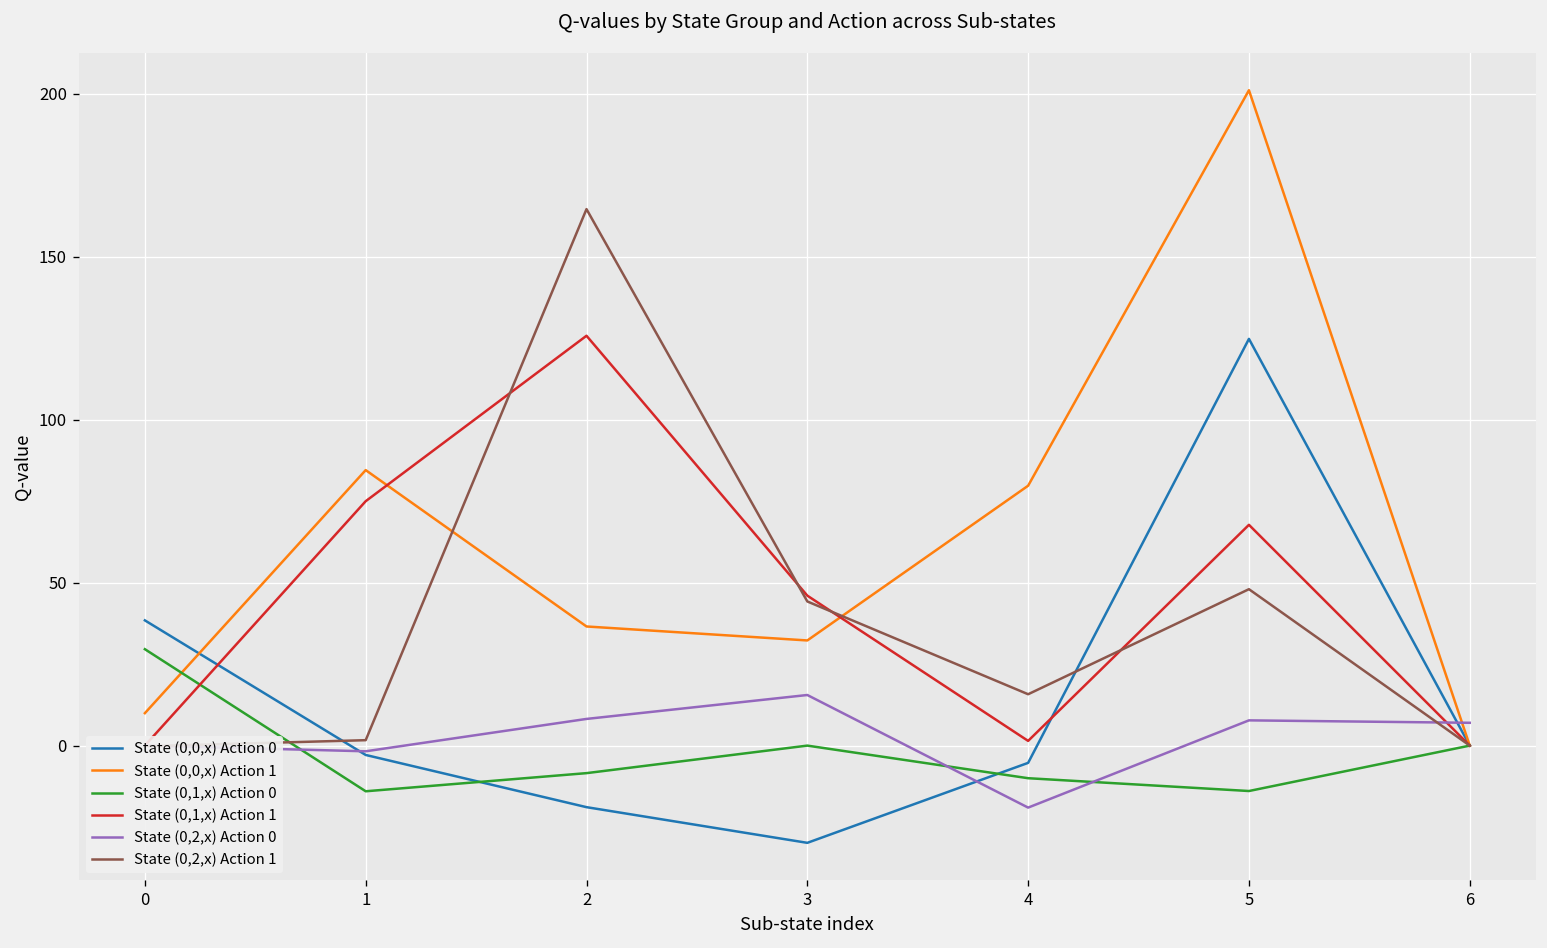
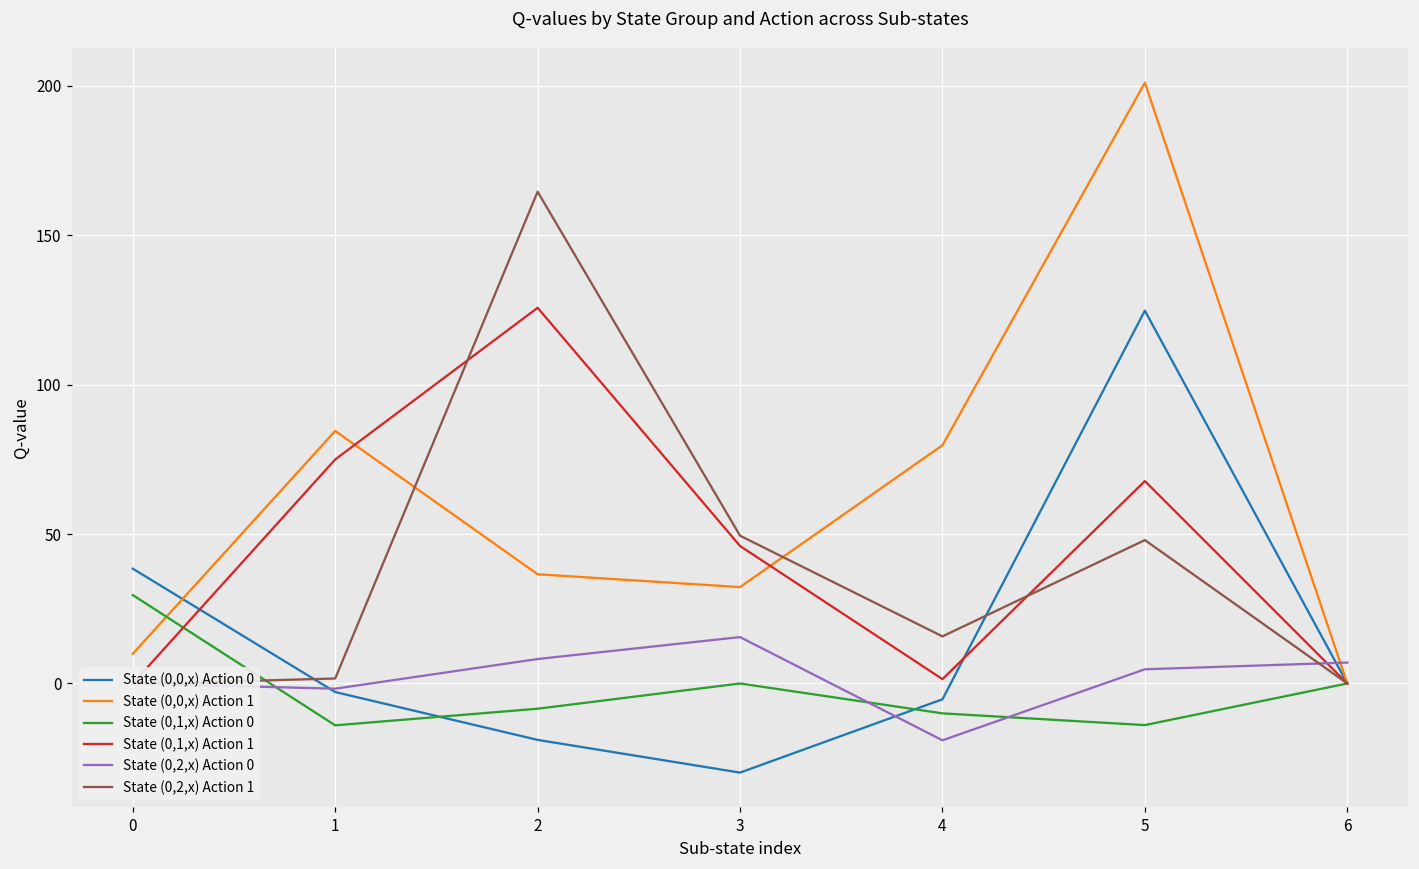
State (0,2,x) Action 1, 3: 44 -> 49
State (0,2,x) Action 0, 5: 8 -> 5
